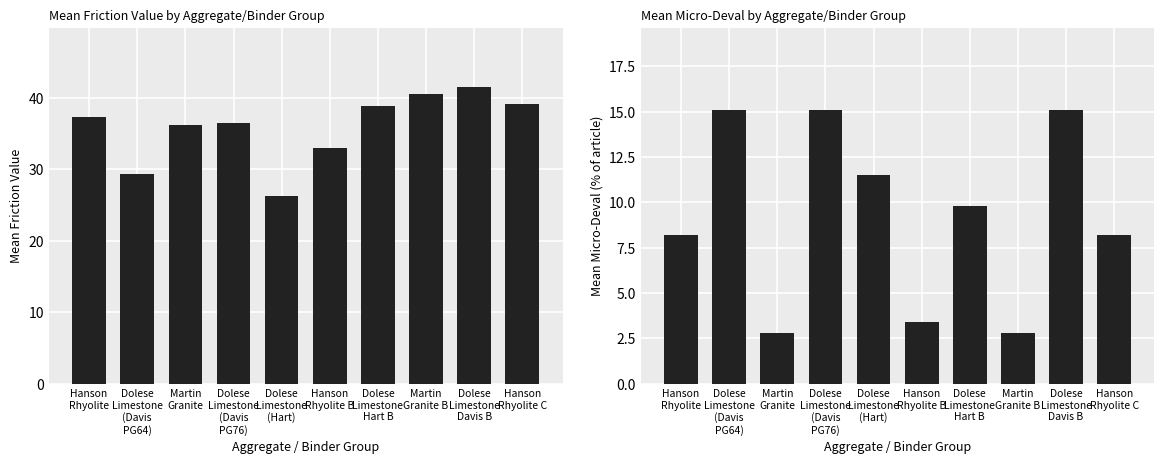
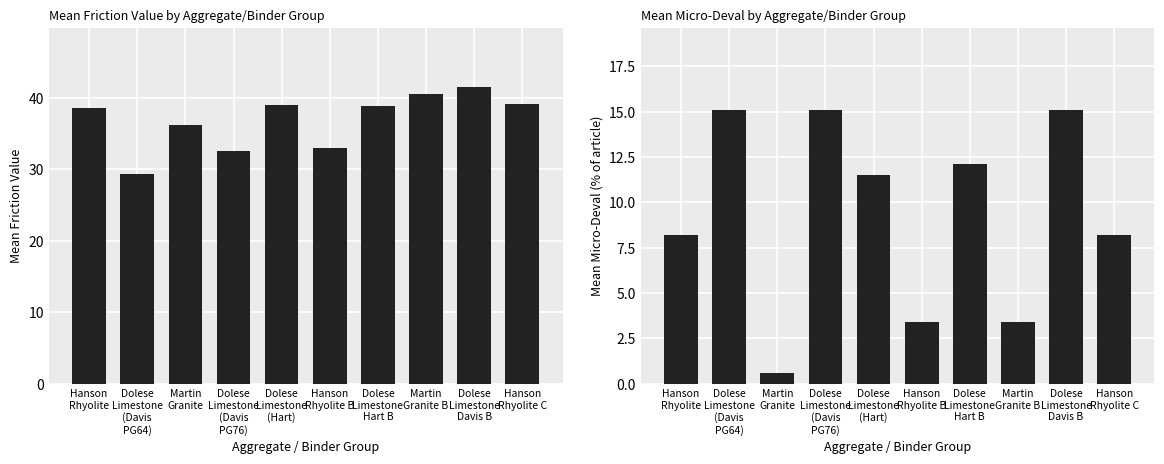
Mean Friction Value by Aggregate/Binder Group, Hanson Rhyolite: 37 -> 39
Mean Friction Value by Aggregate/Binder Group, Dolese Limestone (Davis PG76): 36 -> 33
Mean Friction Value by Aggregate/Binder Group, Dolese Limestone (Hart): 26 -> 39
Mean Micro-Deval by Aggregate/Binder Group, Martin Granite: 2.8 -> 0.6
Mean Micro-Deval by Aggregate/Binder Group, Dolese Limestone Hart B: 9.8 -> 12.1
Mean Micro-Deval by Aggregate/Binder Group, Martin Granite B: 2.8 -> 3.4
